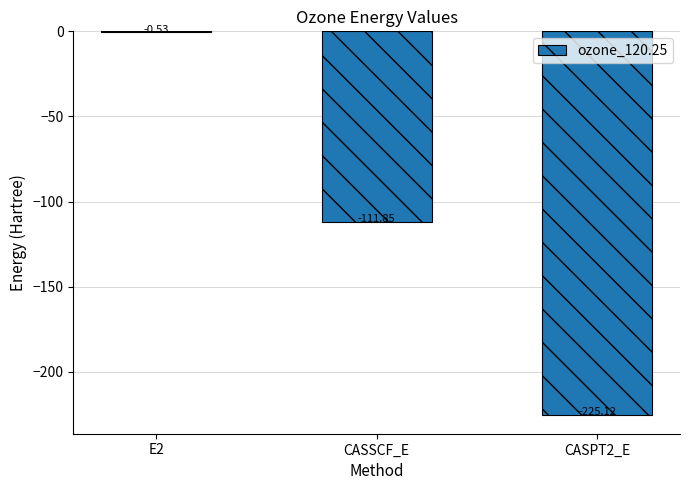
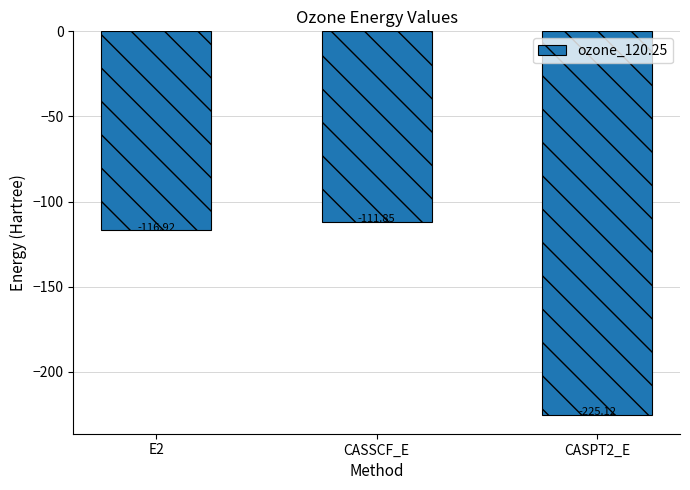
E2: -0.53 -> -116.92
